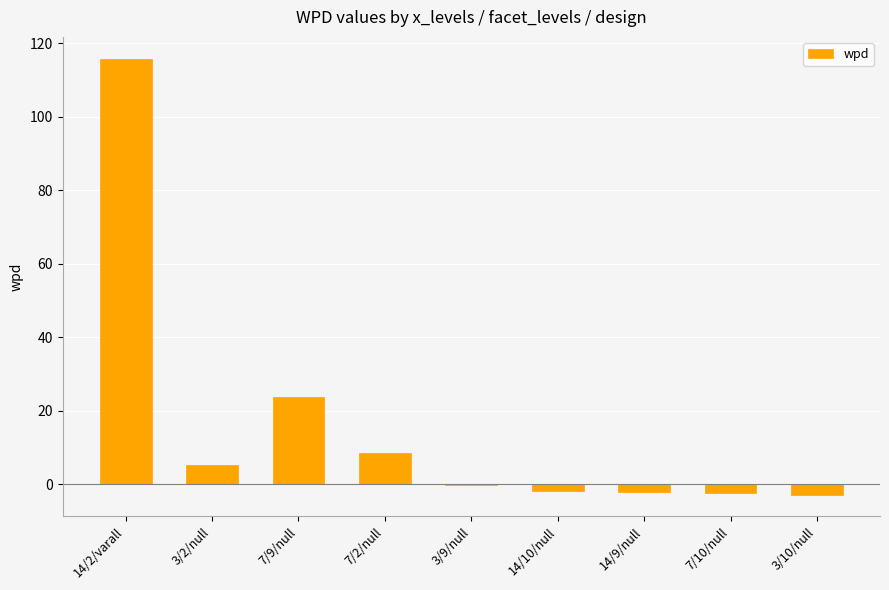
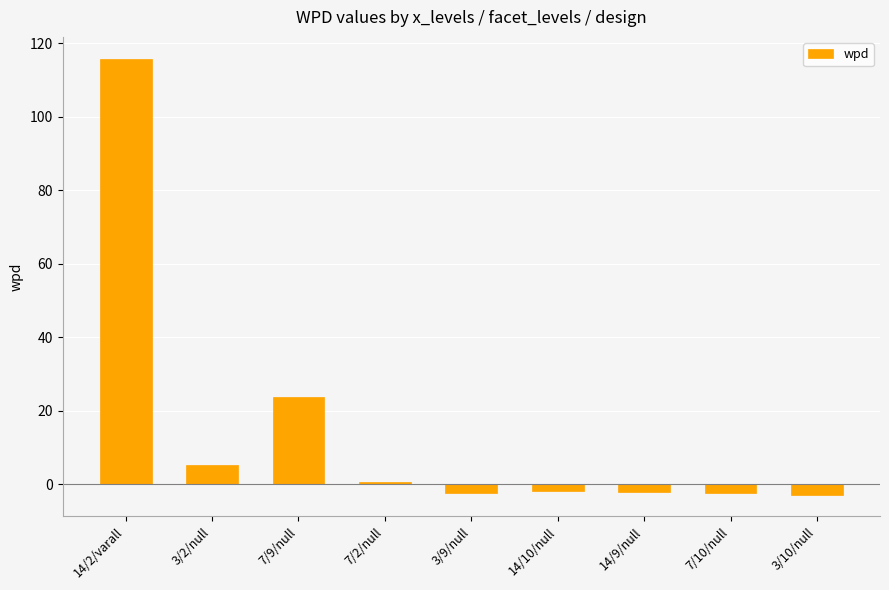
7/2/null: 8 -> 1
3/9/null: 0 -> -2
